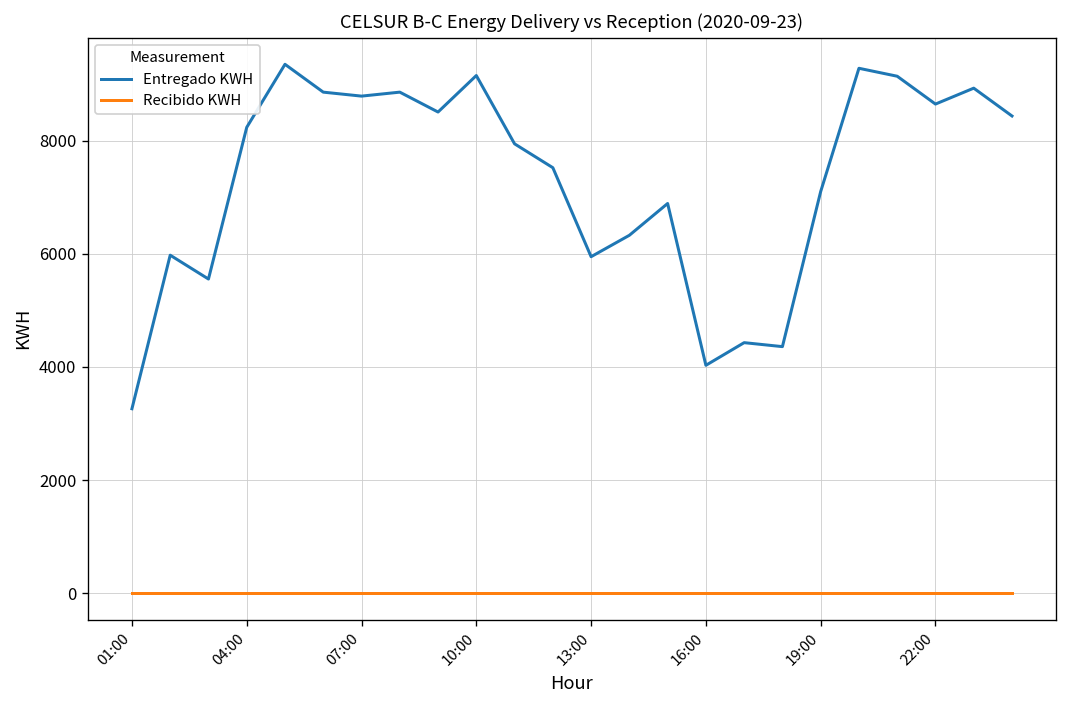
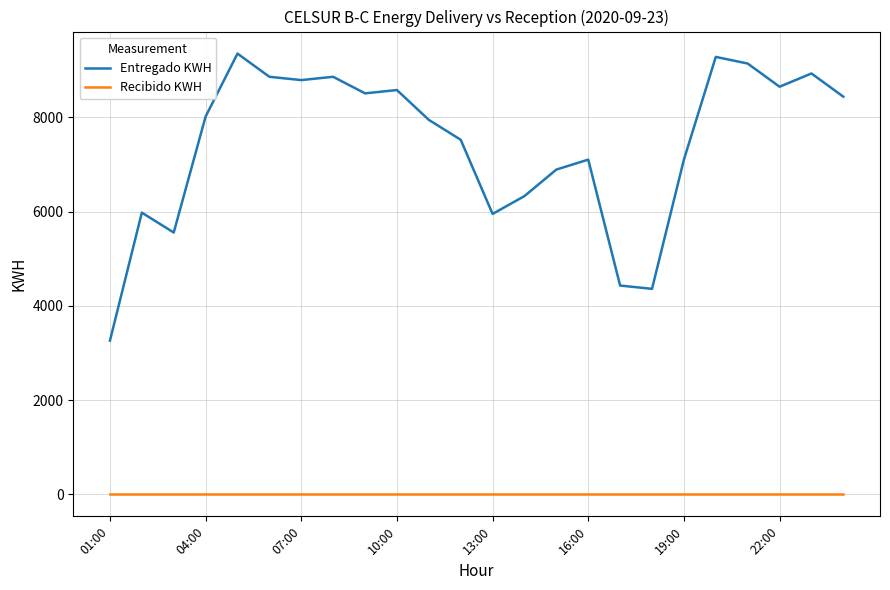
Entregado KWH, 04:00: 8200 -> 8000
Entregado KWH, 10:00: 9200 -> 8600
Entregado KWH, 16:00: 4000 -> 7100
